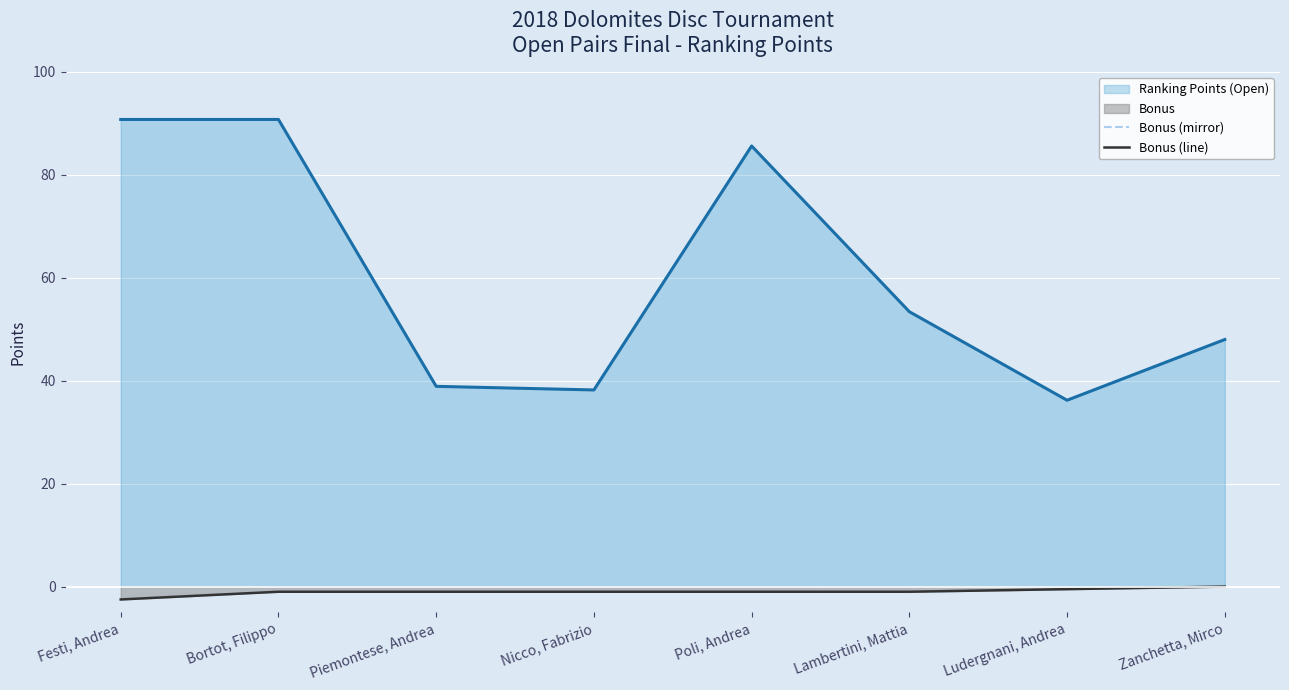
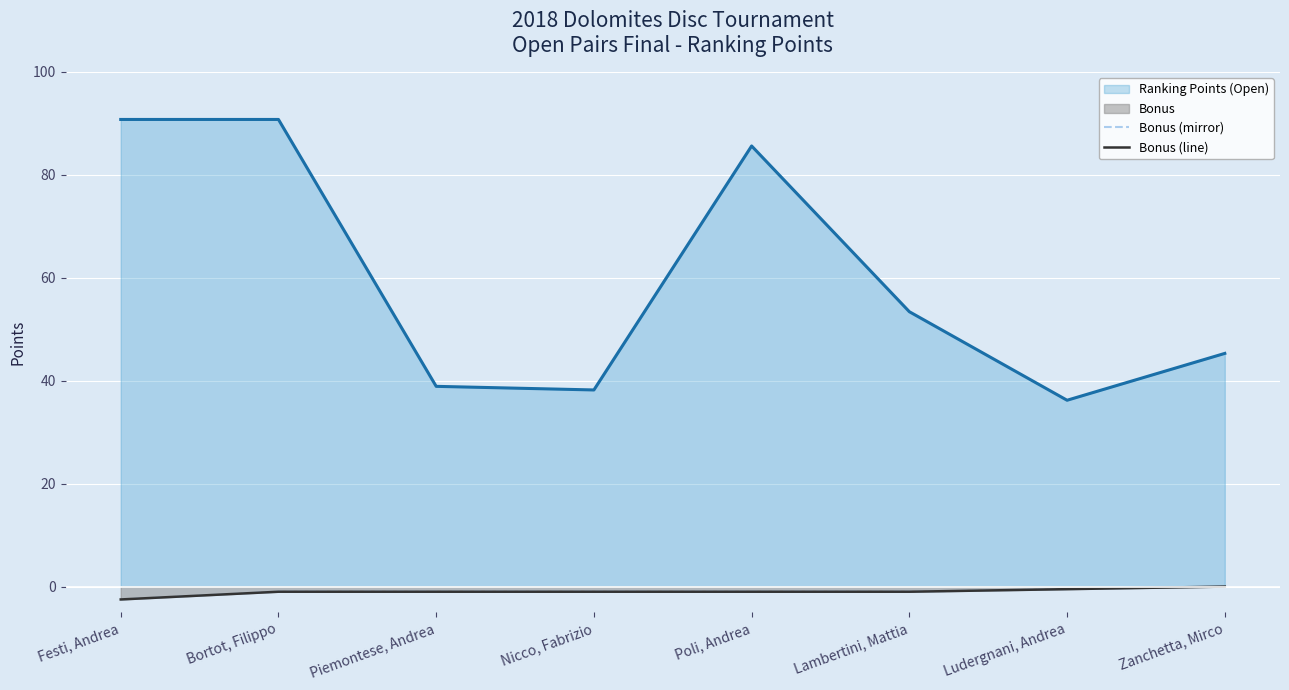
Ranking Points (Open), Zanchetta, Mirco: 48 -> 45
